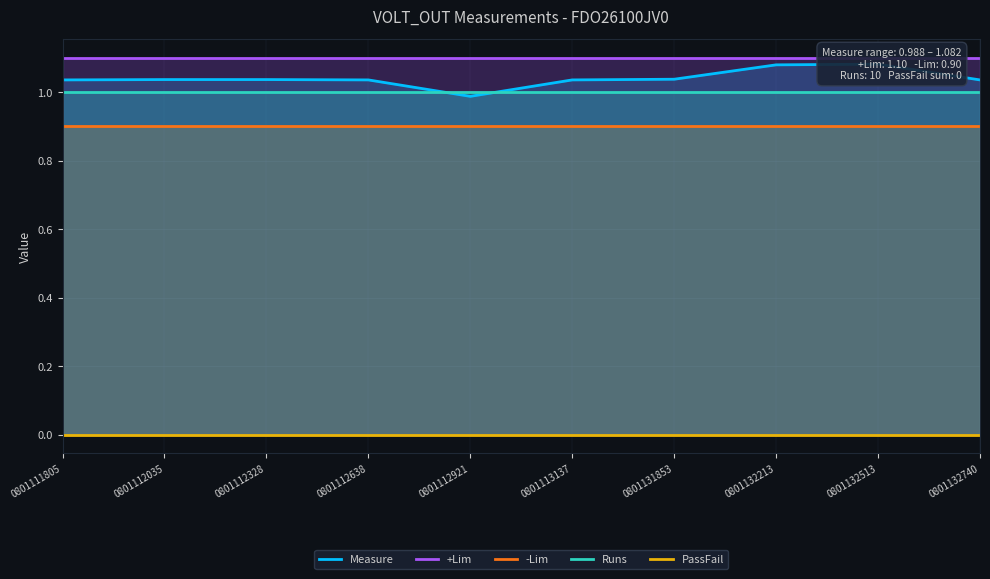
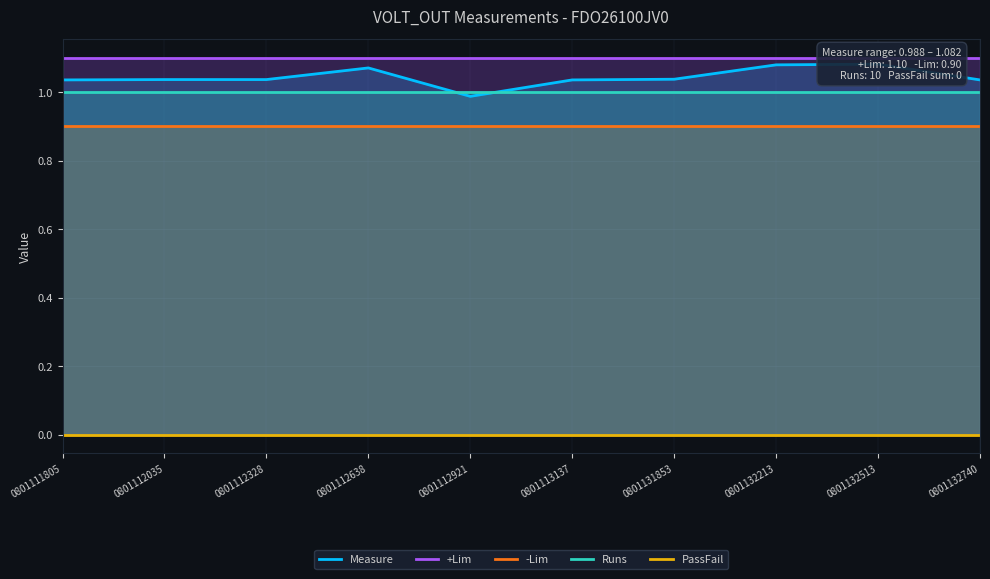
Measure, 0801112638: 1.04 -> 1.07
